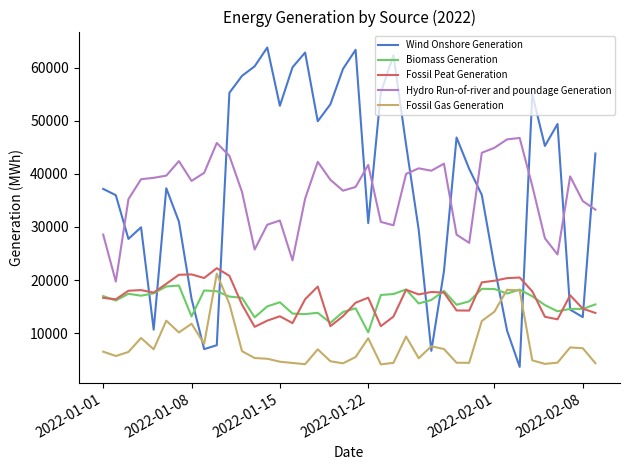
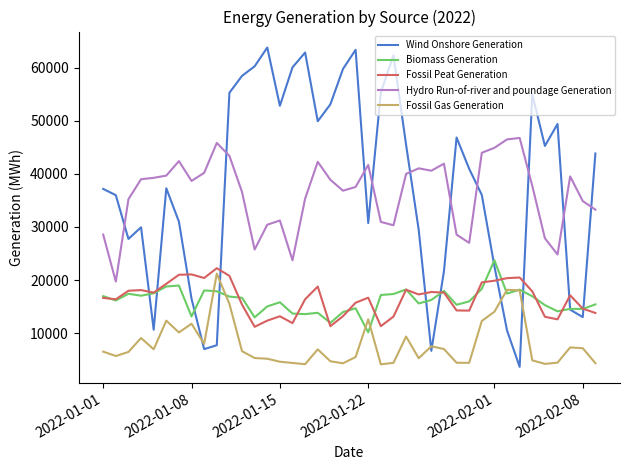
Fossil Gas Generation, 2022-01-22: 9000 -> 13000
Biomass Generation, 2022-02-01: 18000 -> 24000
